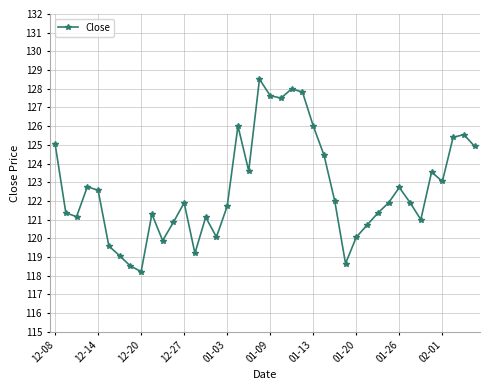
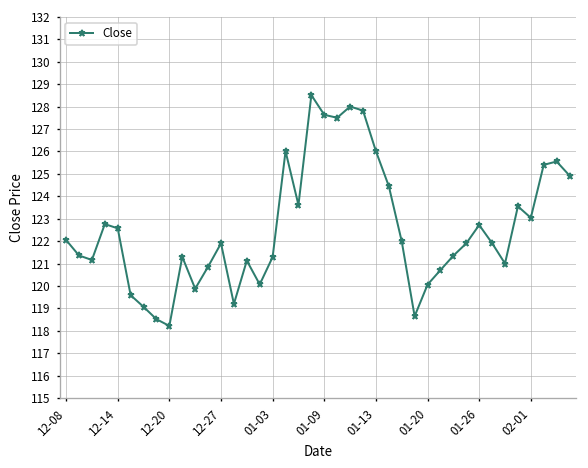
12-08: 125.1 -> 122.1
01-03: 121.7 -> 121.3
